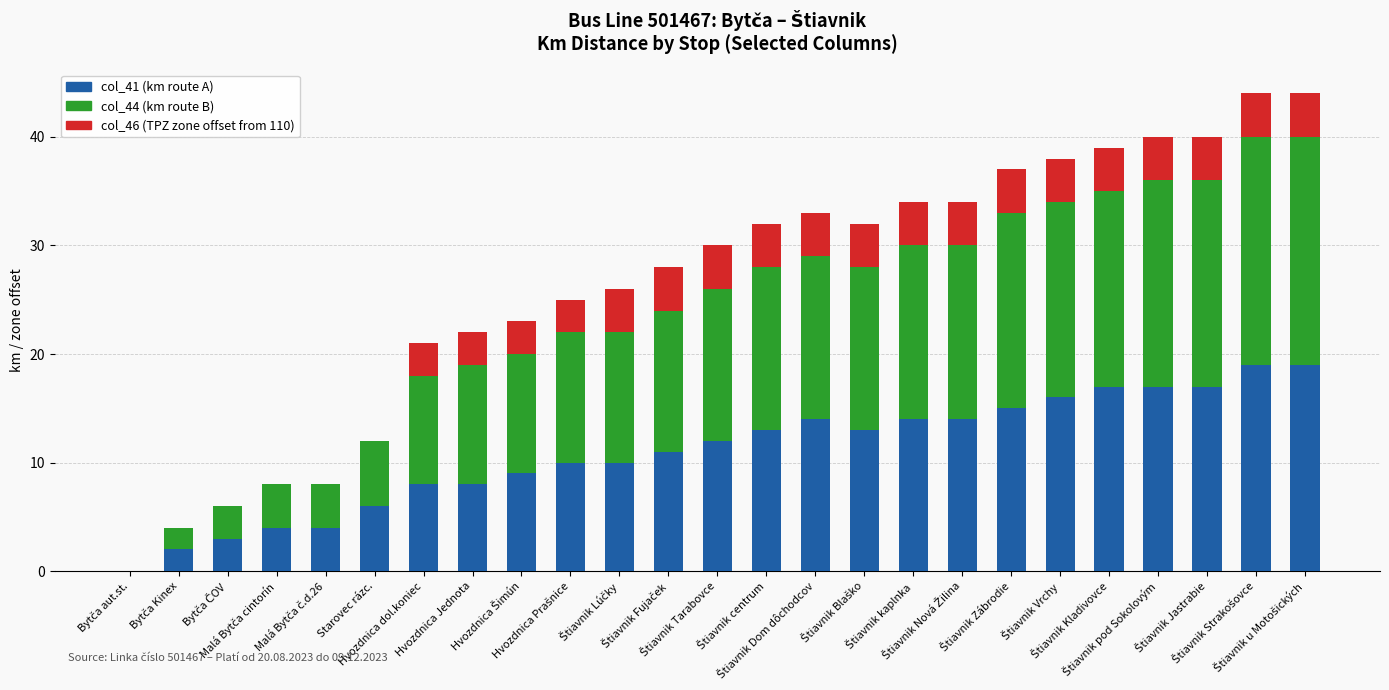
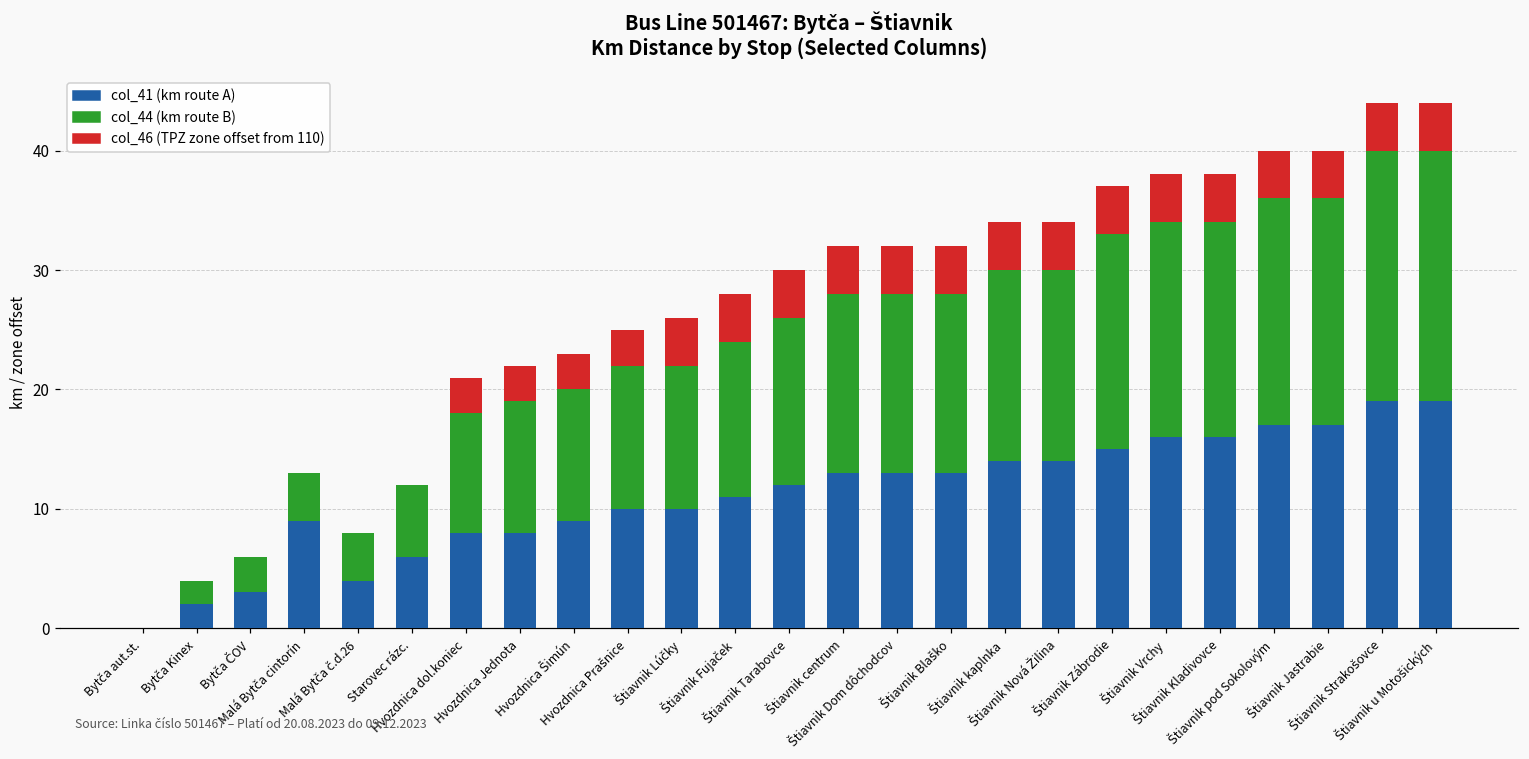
col_41 (km route A), Malá Bytča cintorín: 4 -> 9
col_41 (km route A), Štiavnik Dom dôchodcov: 14 -> 13
col_41 (km route A), Štiavnik Kladivovce: 17 -> 16
